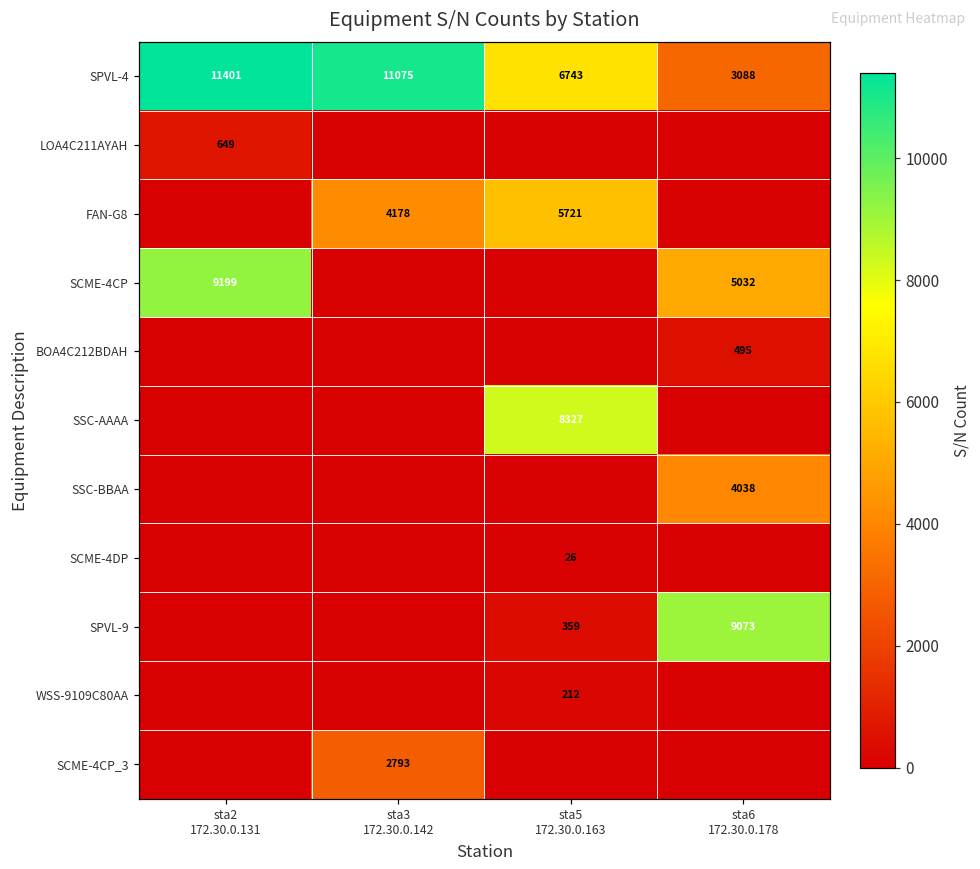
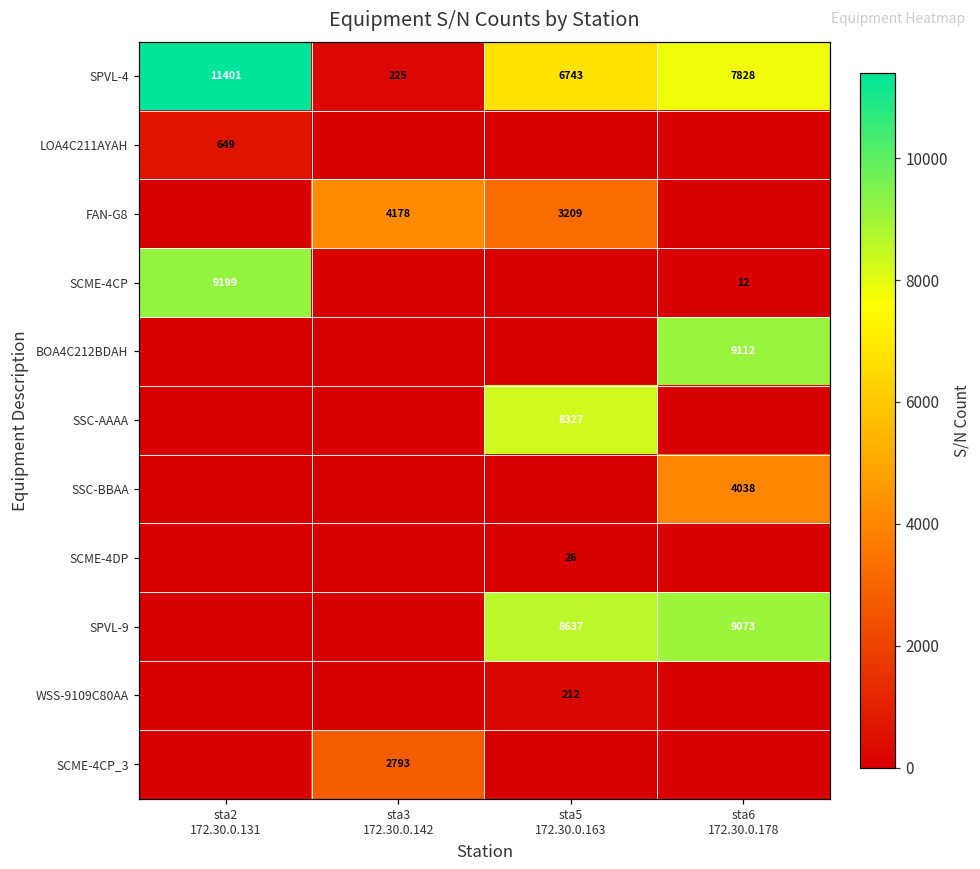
SPVL-4, sta3 172.30.0.142: 11075 -> 225
SPVL-4, sta6 172.30.0.178: 3088 -> 7828
FAN-G8, sta5 172.30.0.163: 5721 -> 3209
SCME-4CP, sta6 172.30.0.178: 5032 -> 12
BOA4C212BDAH, sta6 172.30.0.178: 495 -> 9112
SPVL-9, sta5 172.30.0.163: 359 -> 8637
